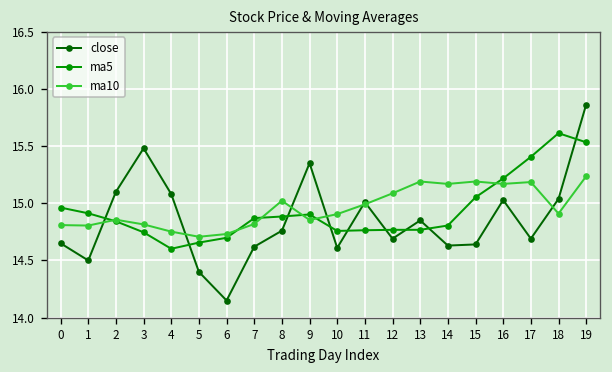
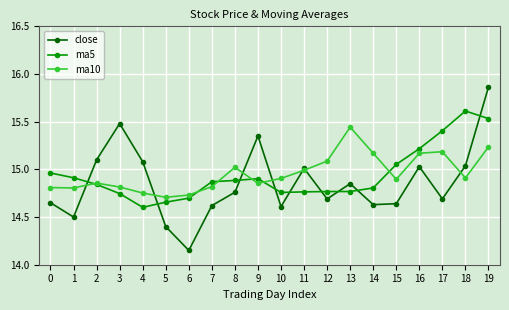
ma10, 13: 15.2 -> 15.4
ma10, 15: 15.2 -> 14.9
